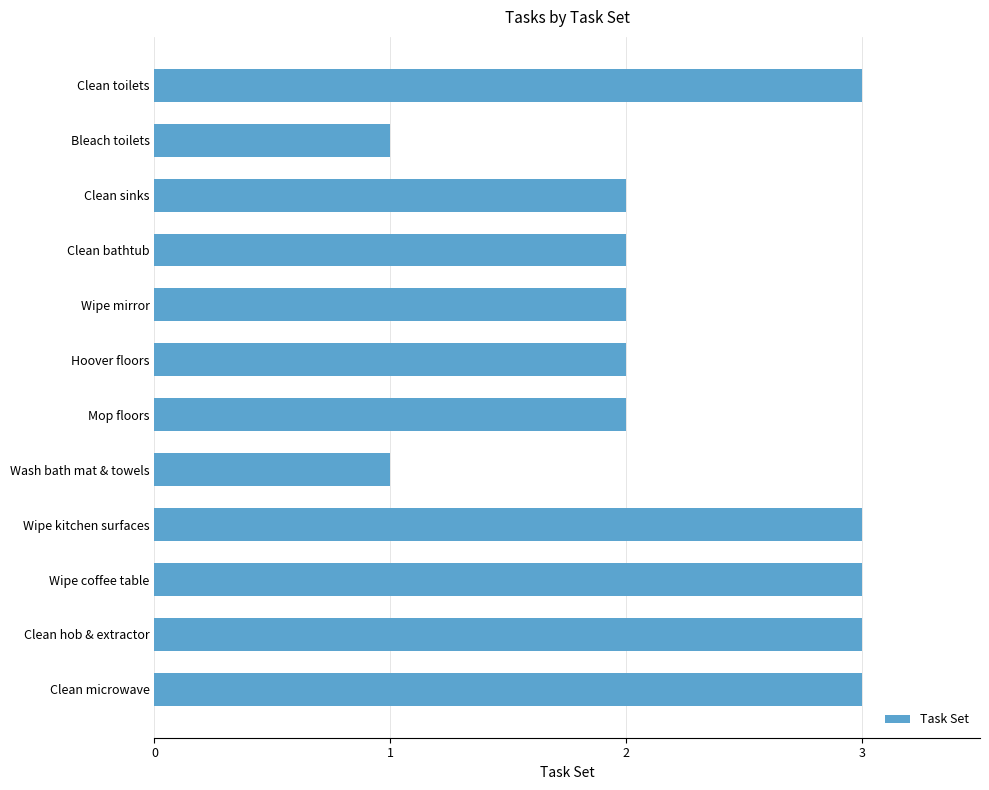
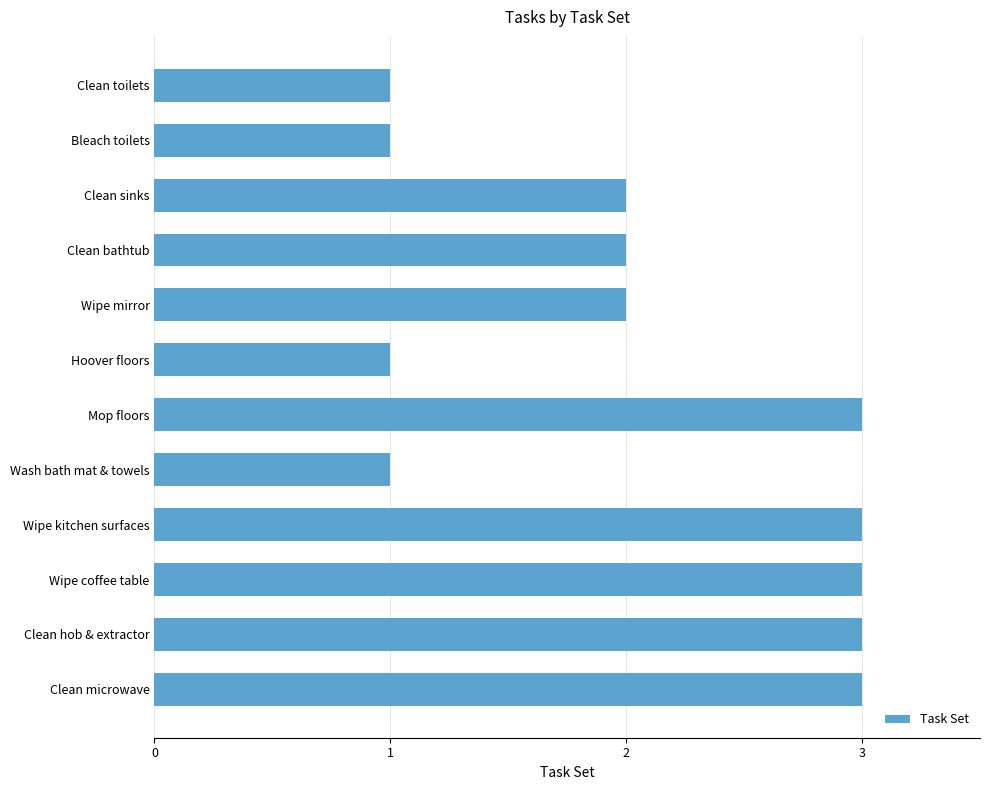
Clean toilets: 3 -> 1
Hoover floors: 2 -> 1
Mop floors: 2 -> 3
